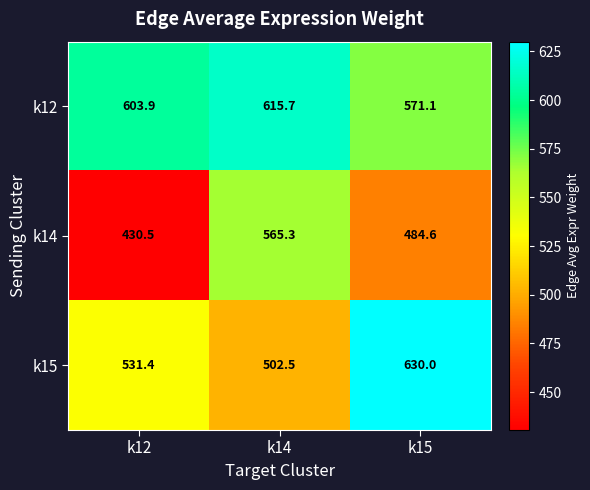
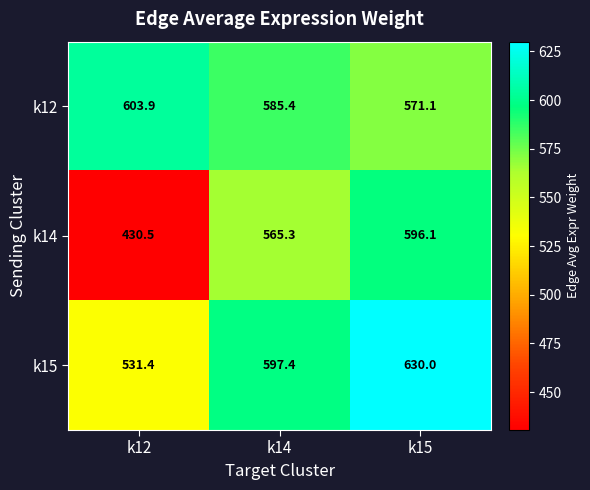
k12, k14: 615.7 -> 585.4
k14, k15: 484.6 -> 596.1
k15, k14: 502.5 -> 597.4
